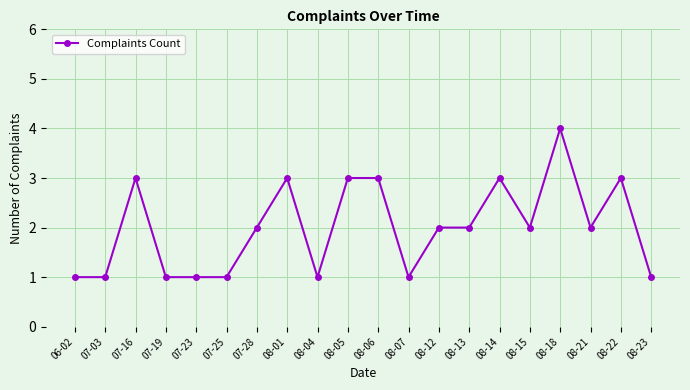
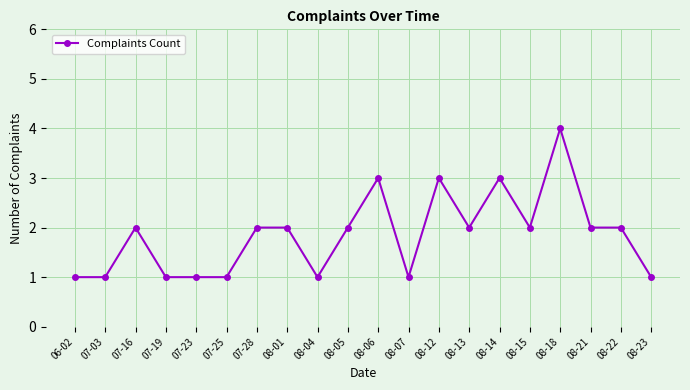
07-16: 3 -> 2
08-01: 3 -> 2
08-05: 3 -> 2
08-12: 2 -> 3
08-22: 3 -> 2
